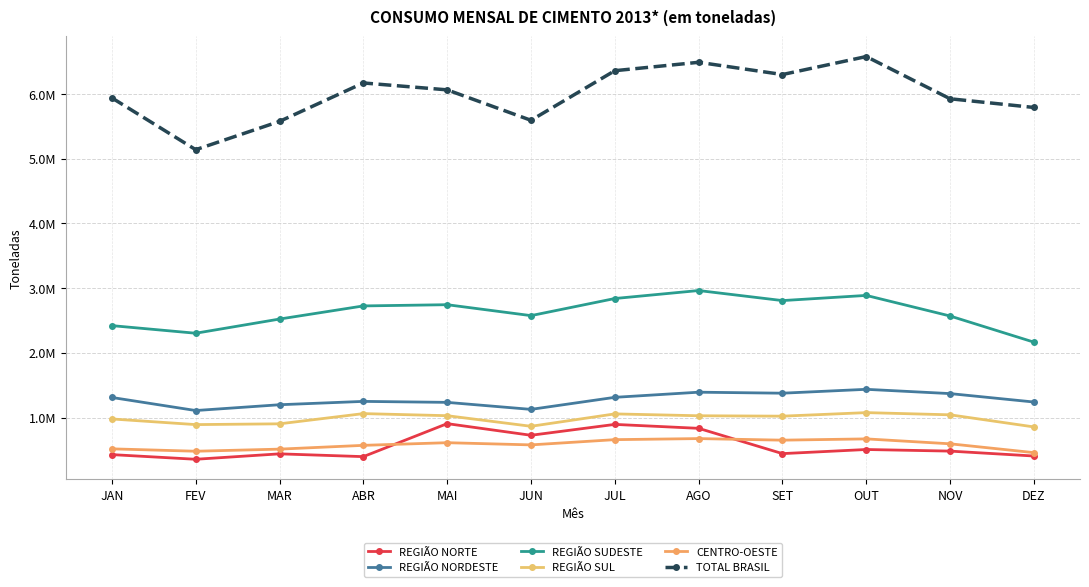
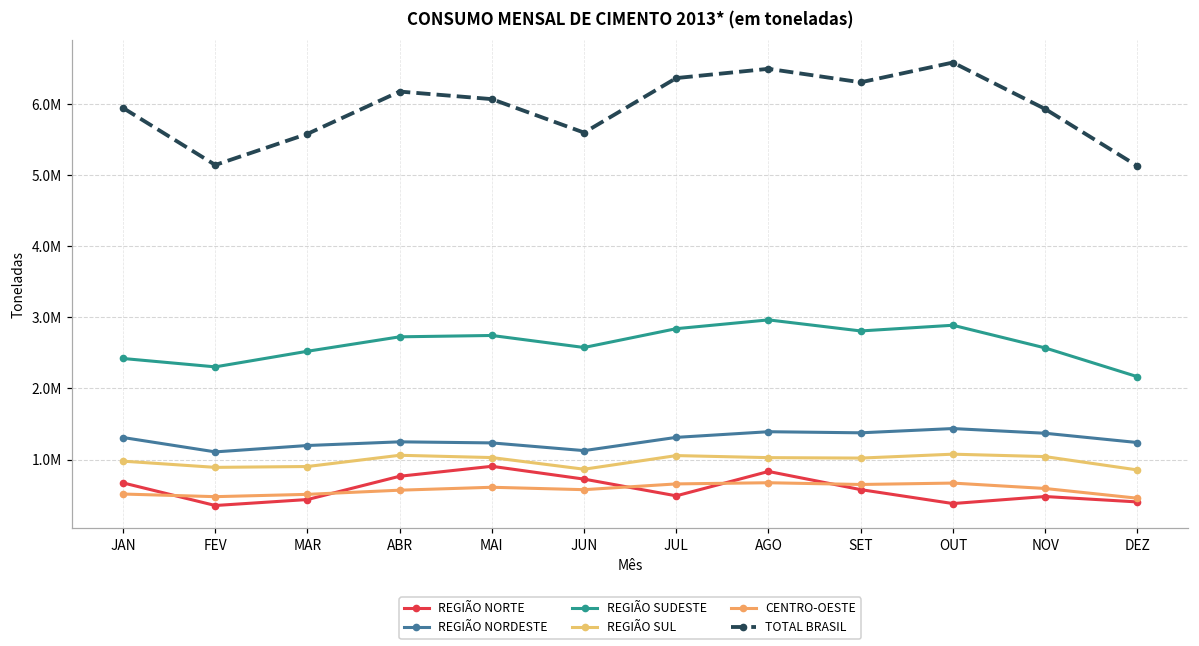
REGIÃO NORTE, JAN: 400000 -> 700000
REGIÃO NORTE, ABR: 400000 -> 800000
REGIÃO NORTE, JUL: 900000 -> 500000
REGIÃO NORTE, SET: 400000 -> 600000
REGIÃO NORTE, OUT: 500000 -> 400000
TOTAL BRASIL, DEZ: 5800000 -> 5100000
